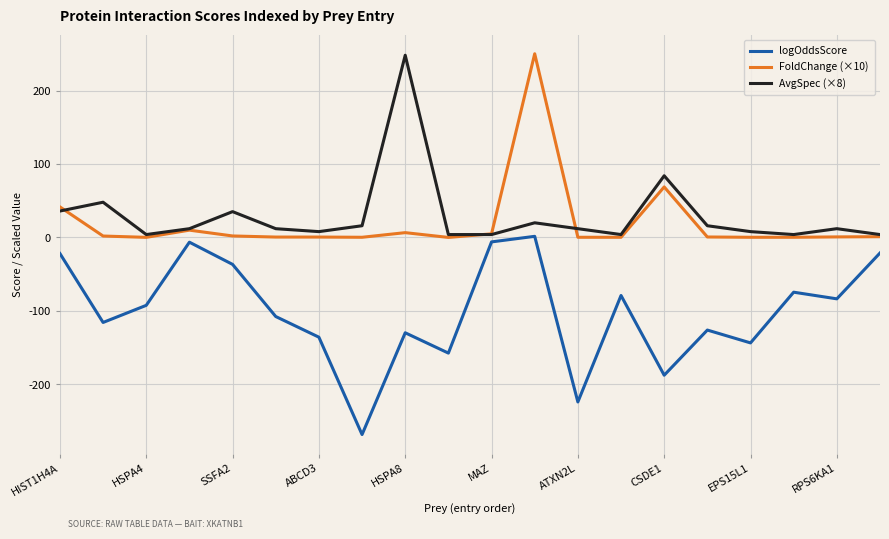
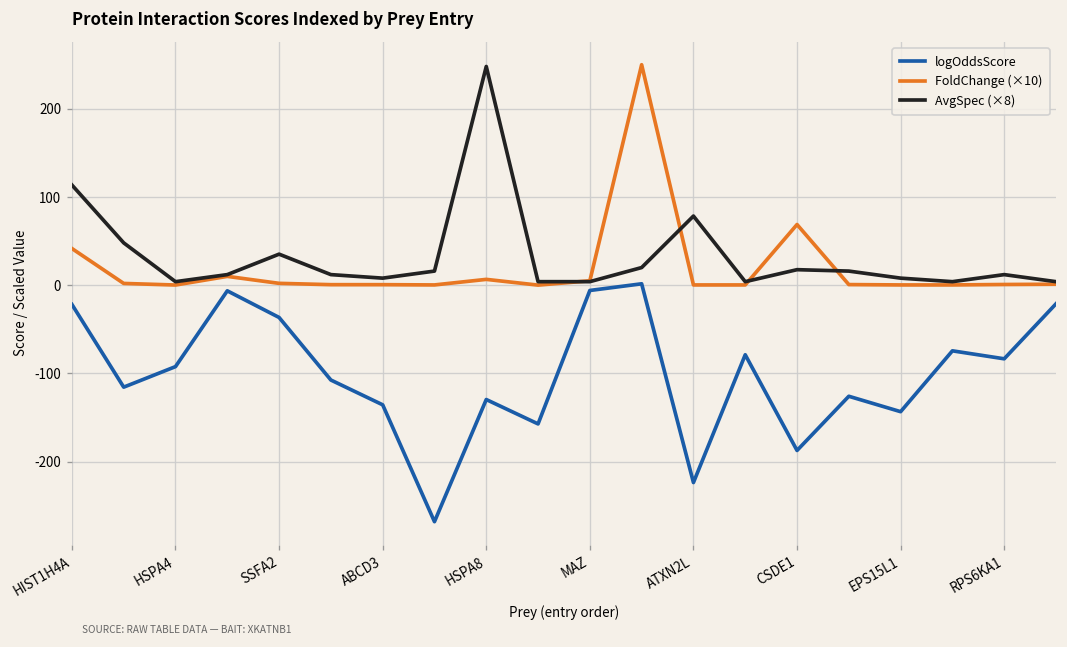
AvgSpec (×8), HIST1H4A: 40 -> 110
AvgSpec (×8), ATXN2L: 10 -> 80
AvgSpec (×8), CSDE1: 80 -> 20
